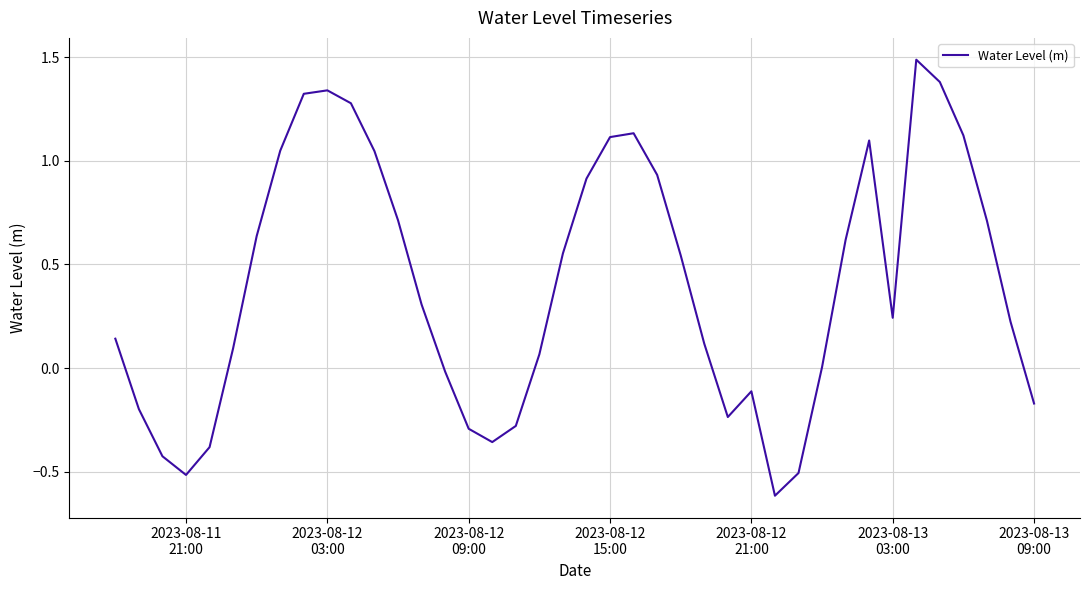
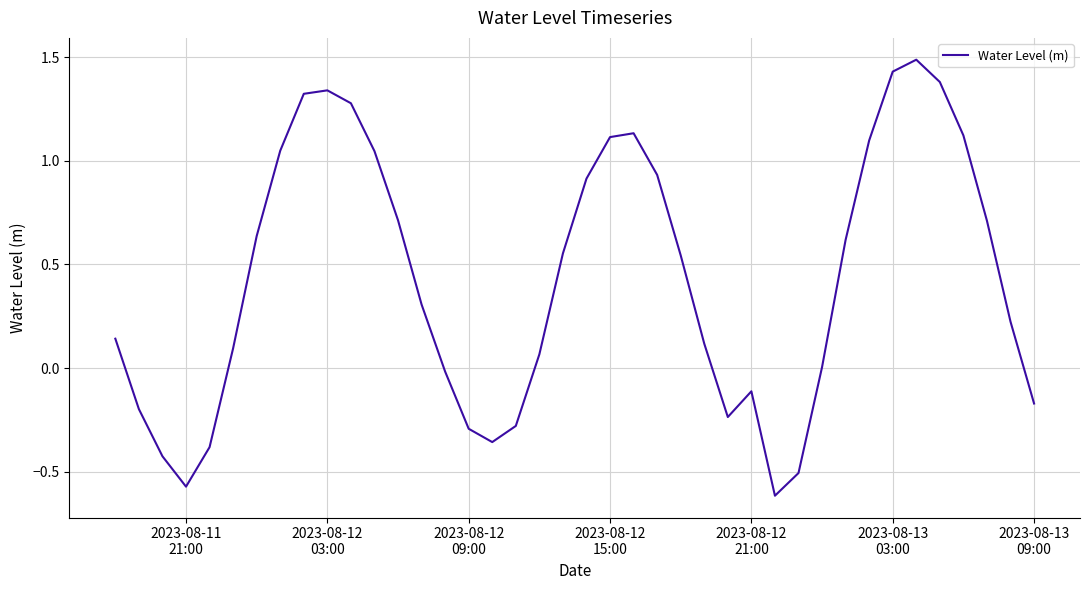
2023-08-11 21:00: -0.51 -> -0.57
2023-08-13 03:00: 0.24 -> 1.43
